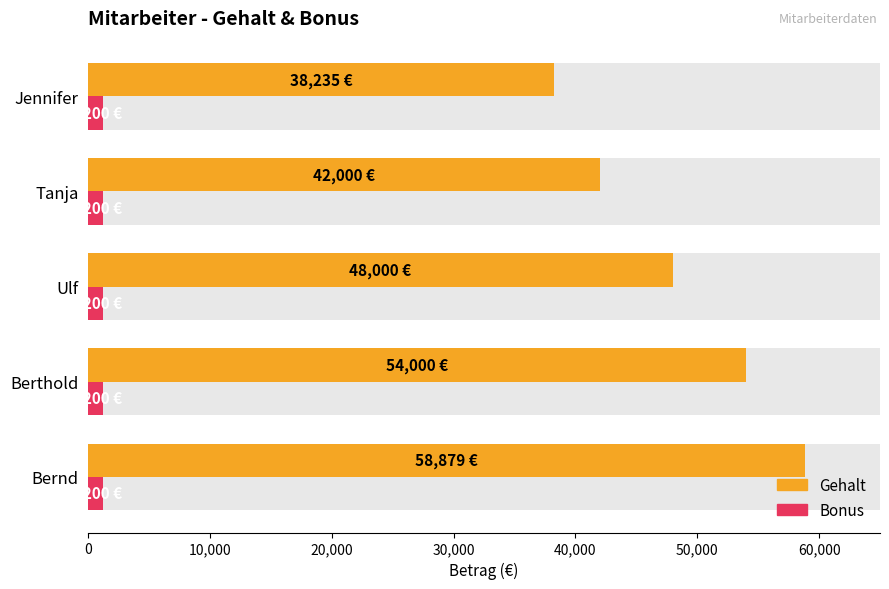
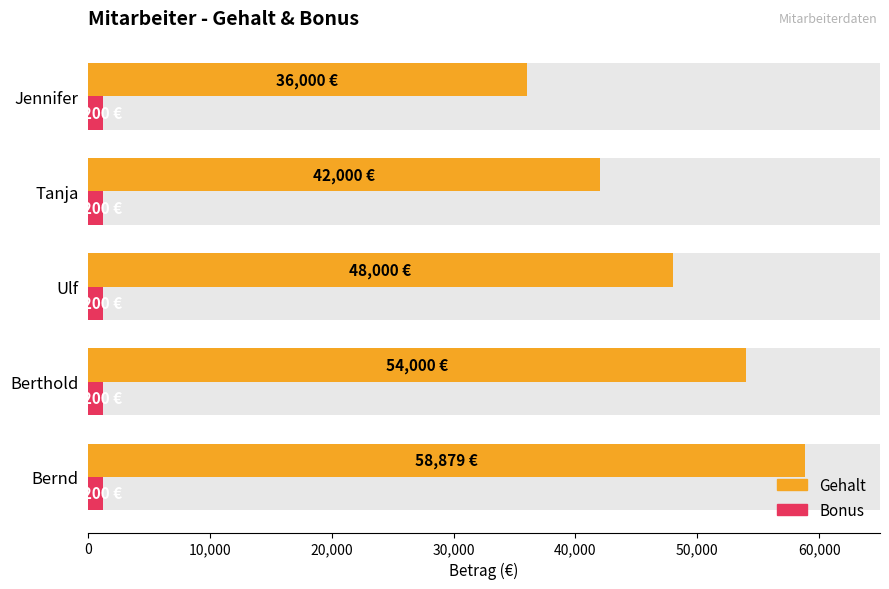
Gehalt, Jennifer: 38,235 -> 36,000
